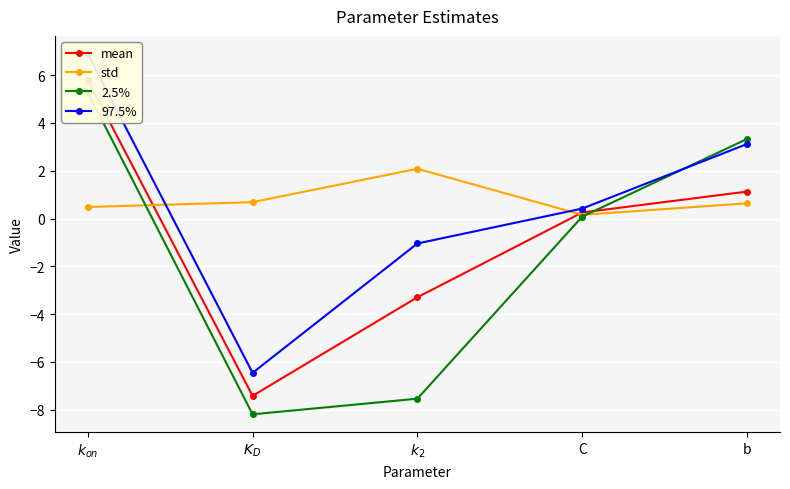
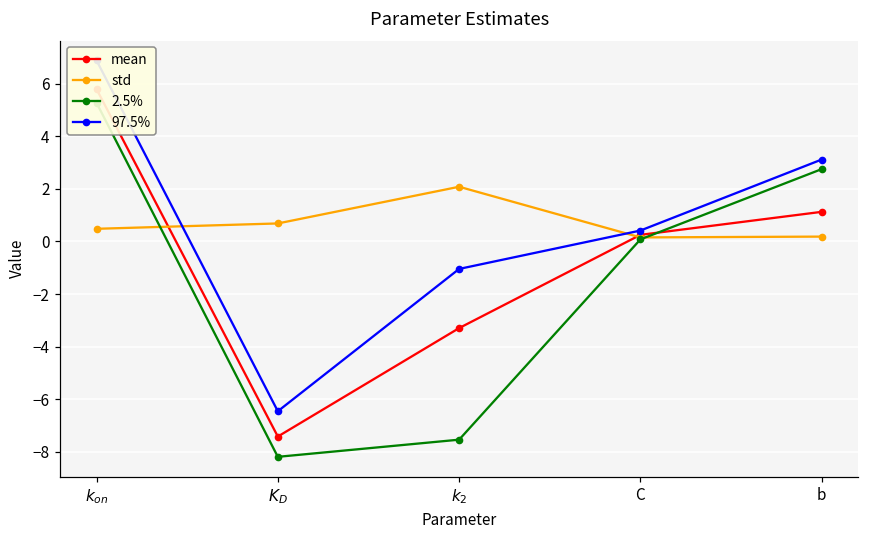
std, b: 0.6 -> 0.2
2.5%, b: 3.3 -> 2.8
